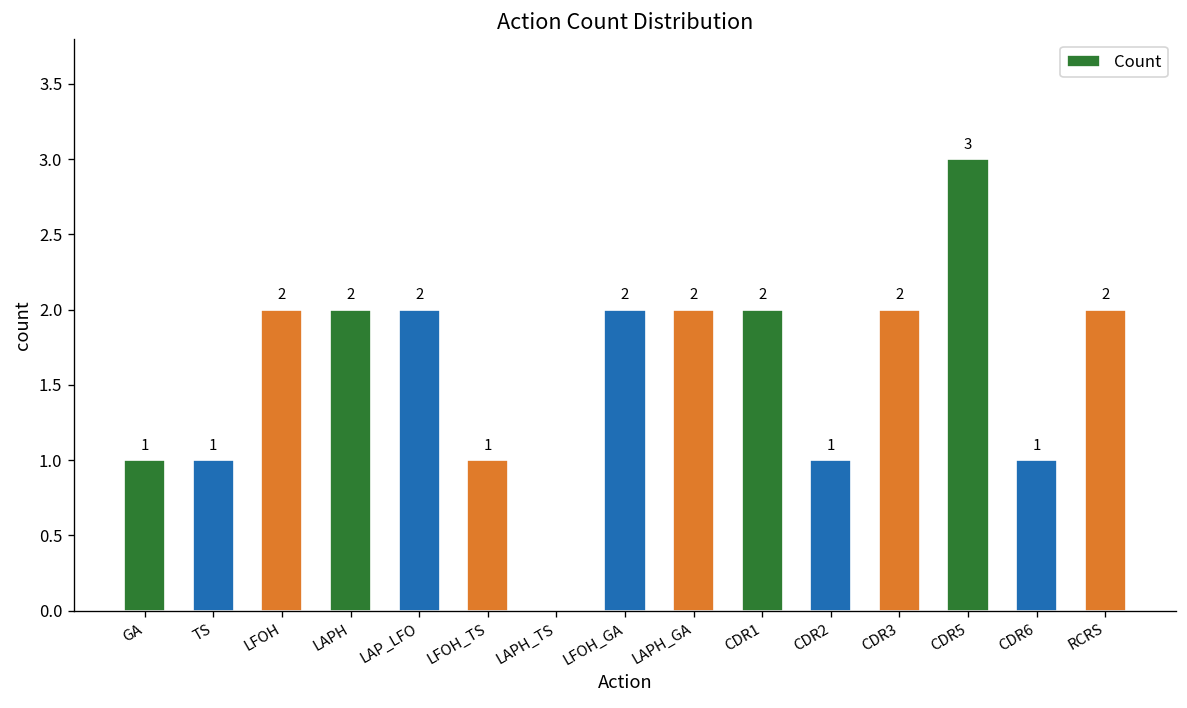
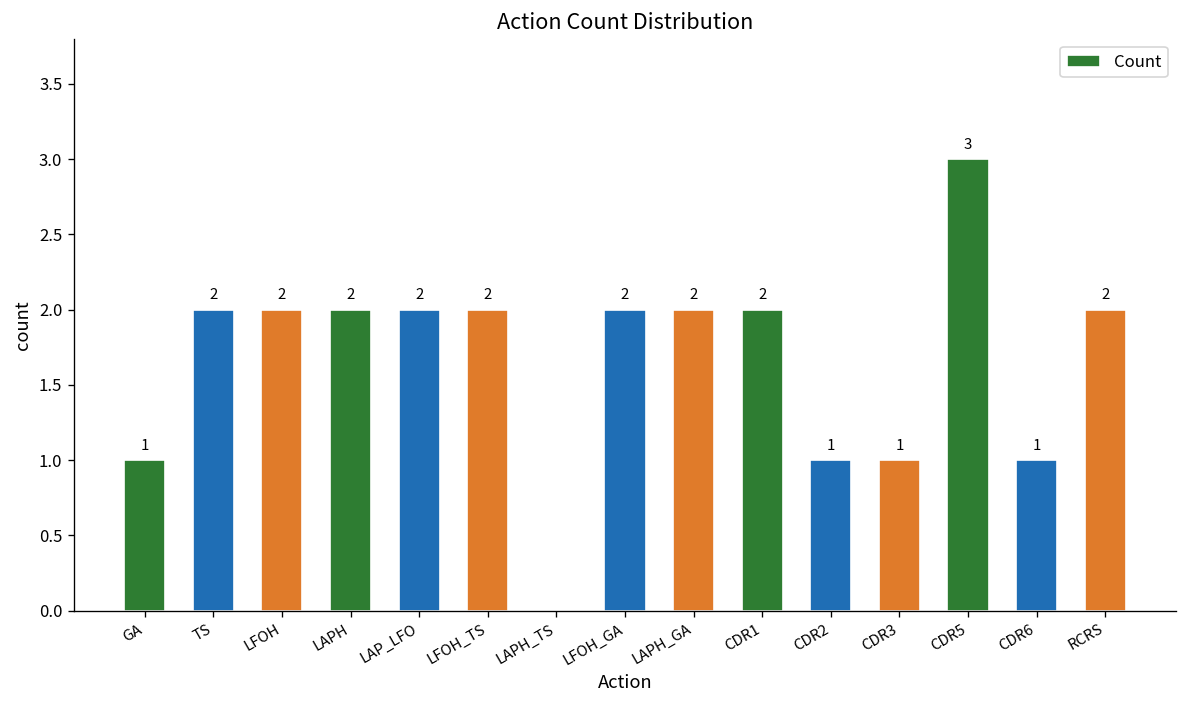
TS: 1 -> 2
LFOH_TS: 1 -> 2
CDR3: 2 -> 1
